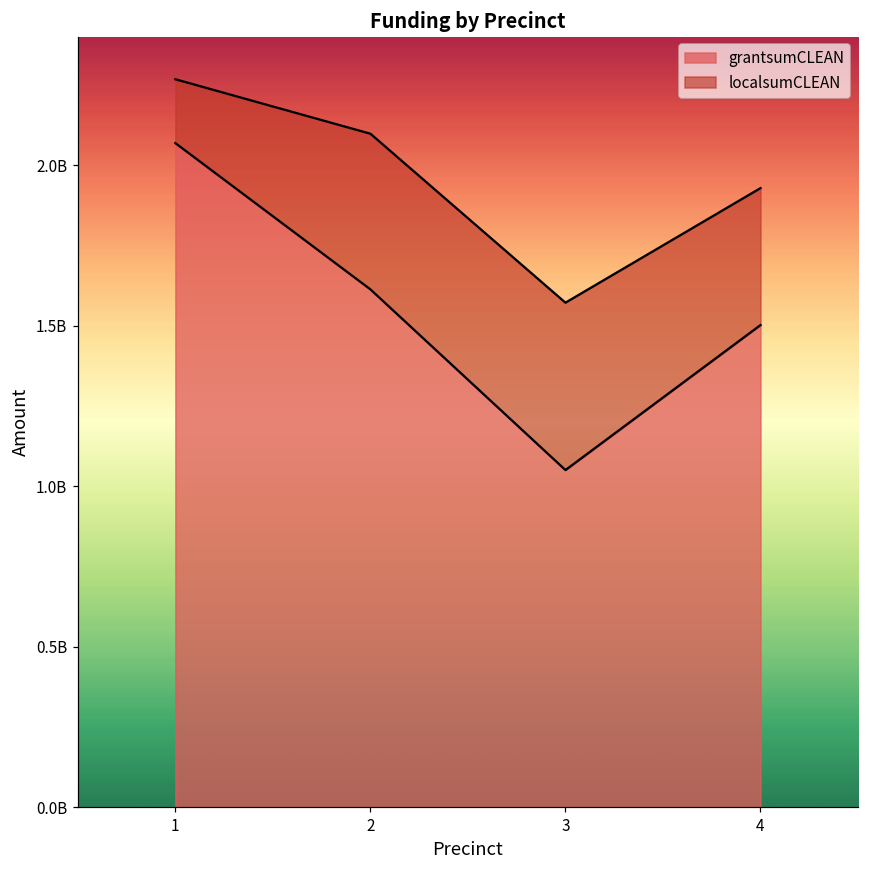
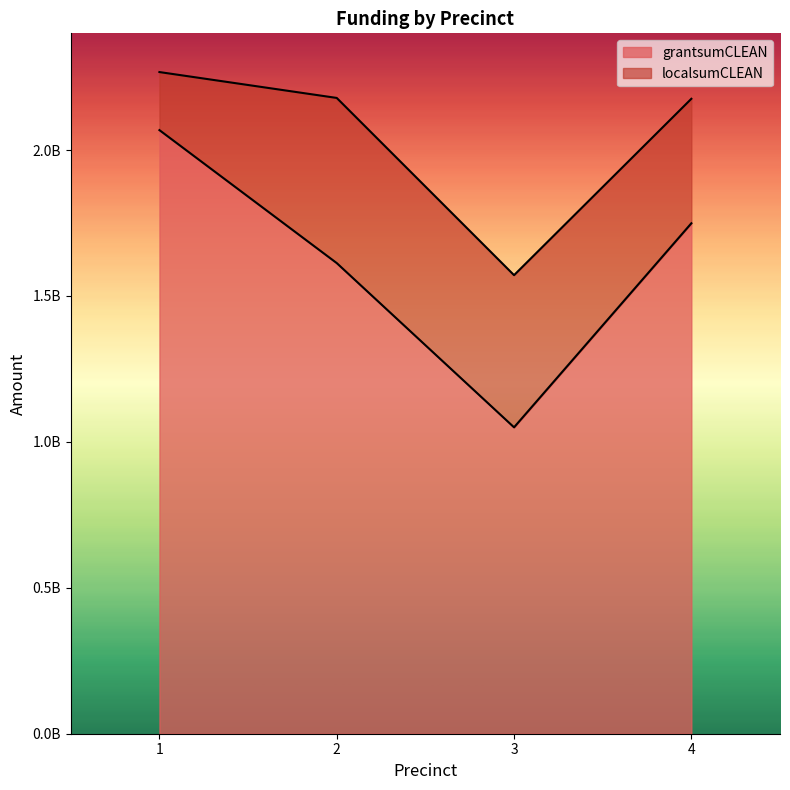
localsumCLEAN, 2: 480000000 -> 570000000
grantsumCLEAN, 4: 1500000000 -> 1750000000
